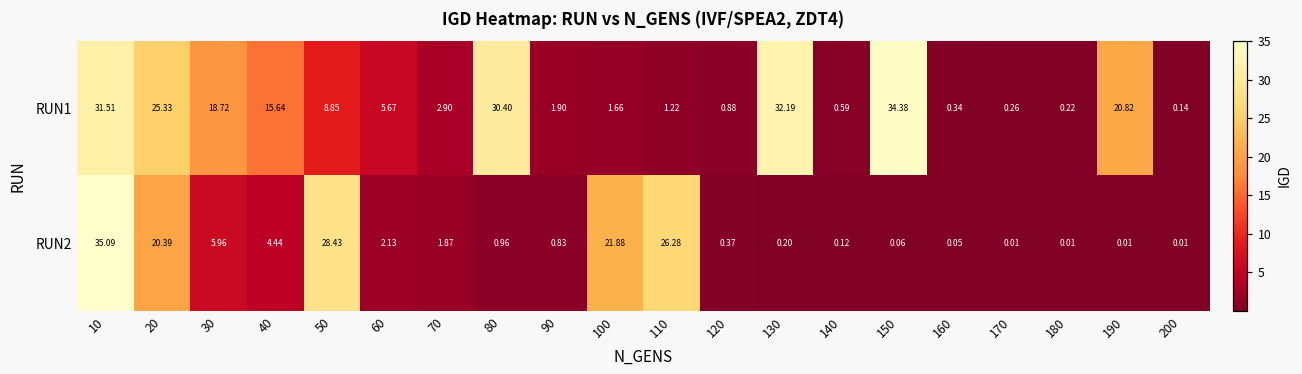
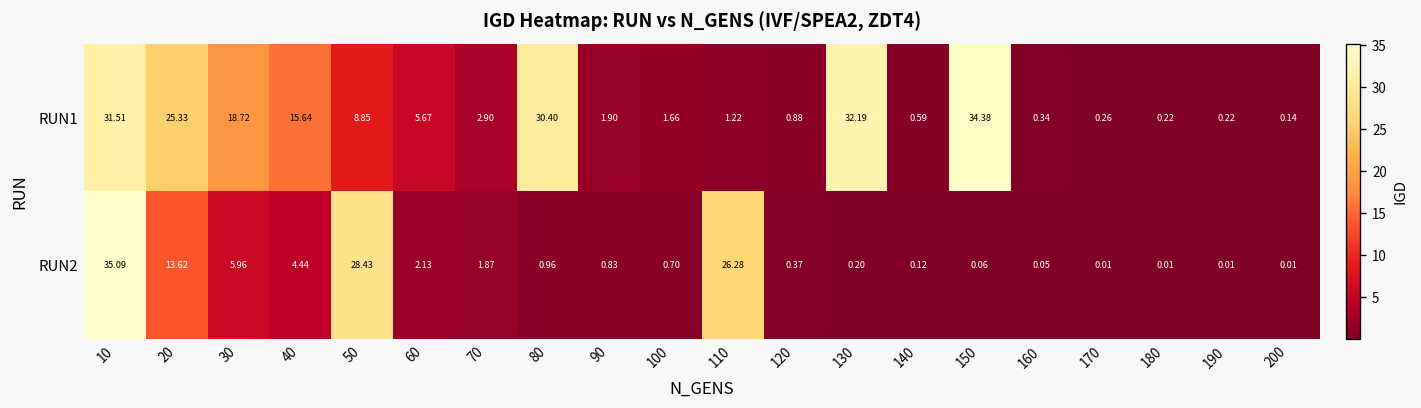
RUN1, 190: 20.82 -> 0.22
RUN2, 20: 20.39 -> 13.62
RUN2, 100: 21.88 -> 0.70
